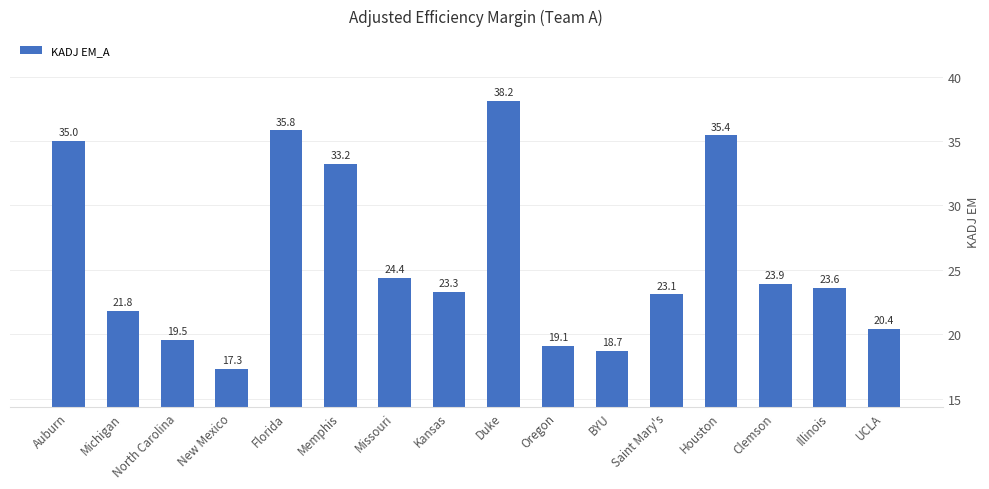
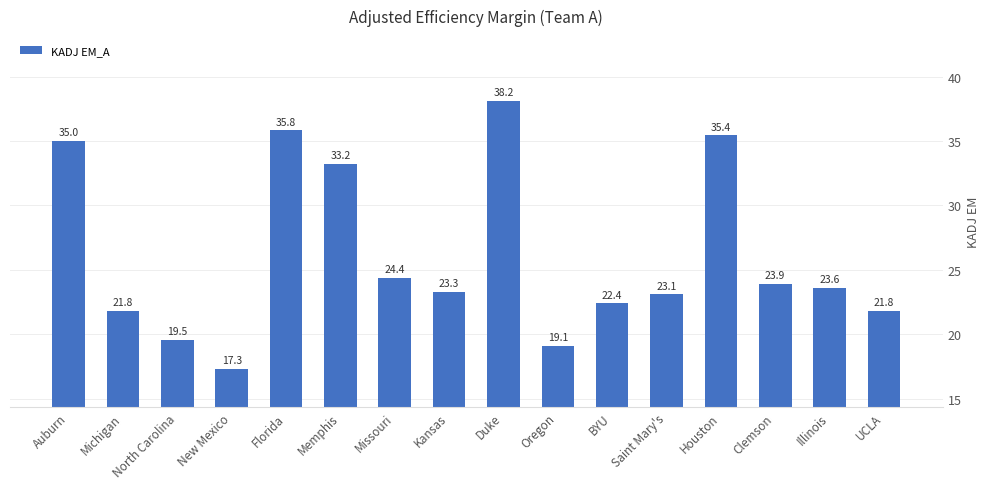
BYU: 18.7 -> 22.4
UCLA: 20.4 -> 21.8
